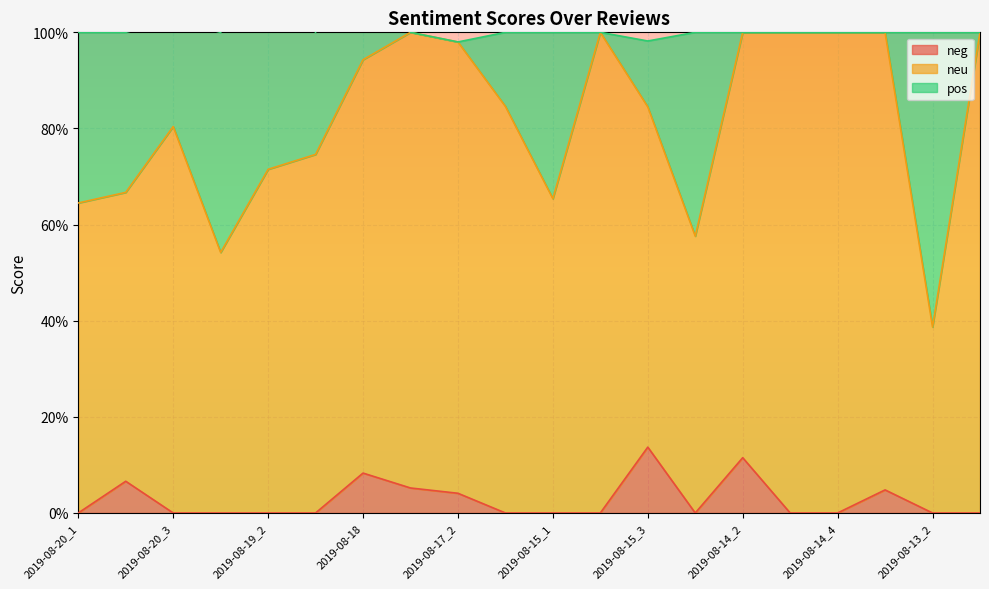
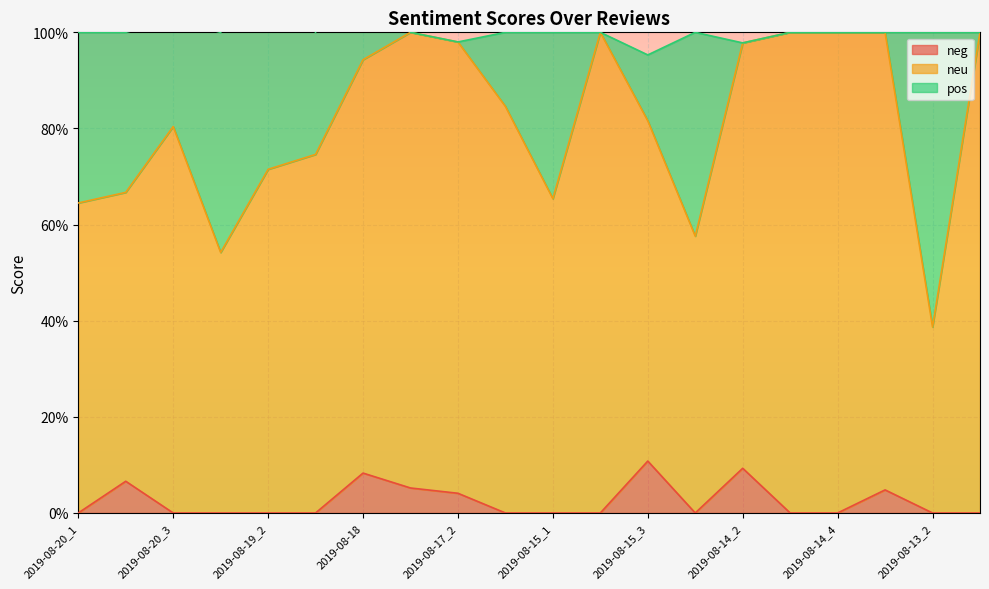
neg, 2019-08-15_3: 14% -> 11%
neg, 2019-08-14_2: 12% -> 9%
